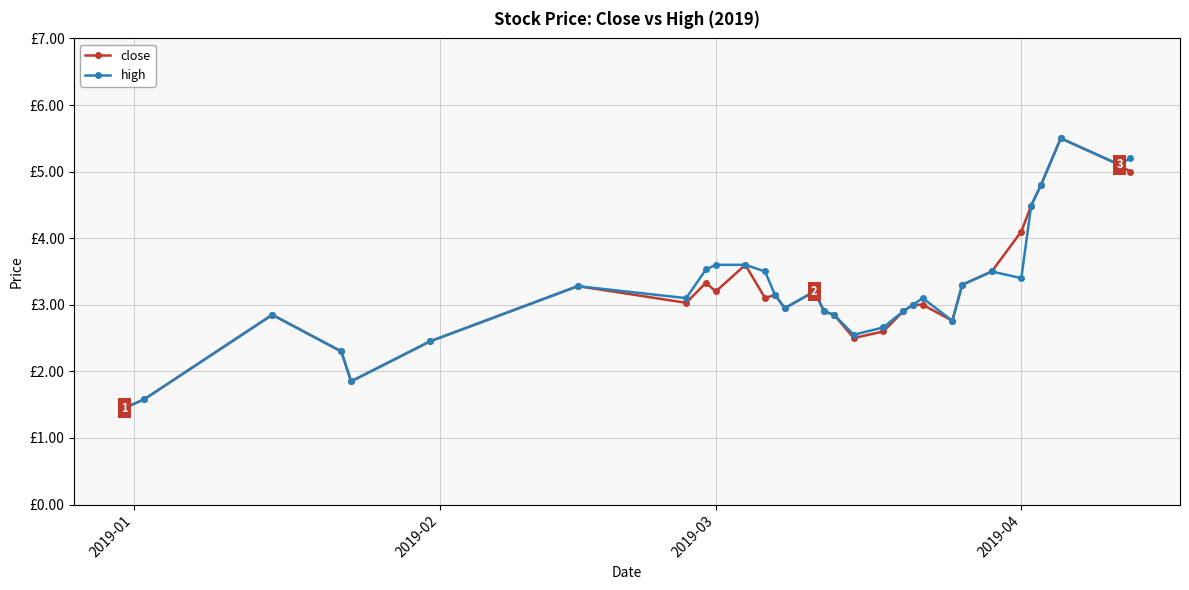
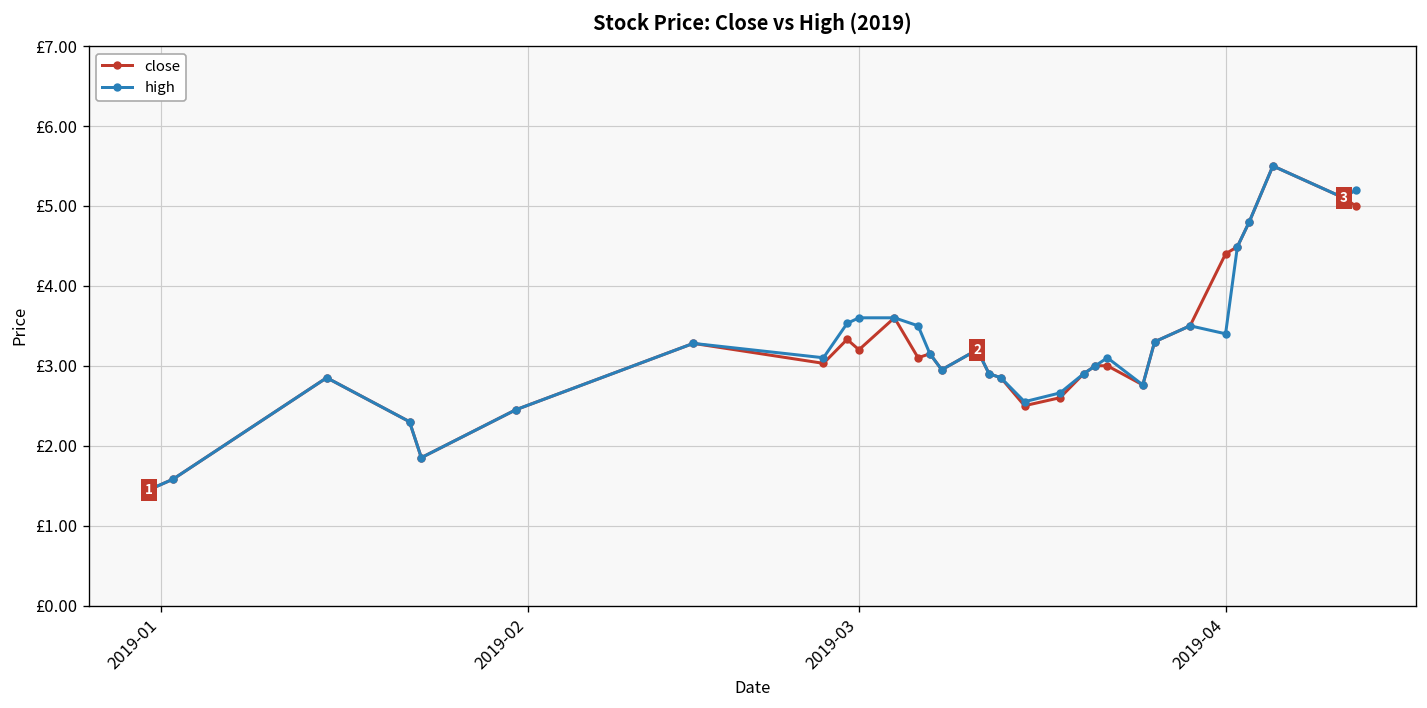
close, 2019-04: £4.1 -> £4.4
